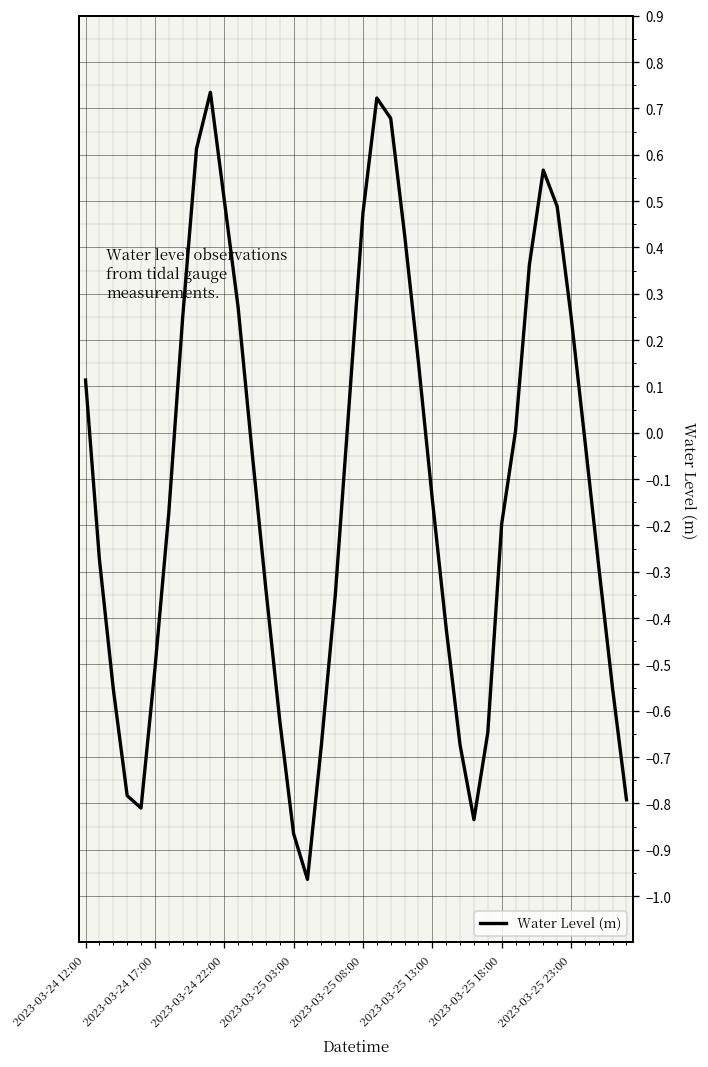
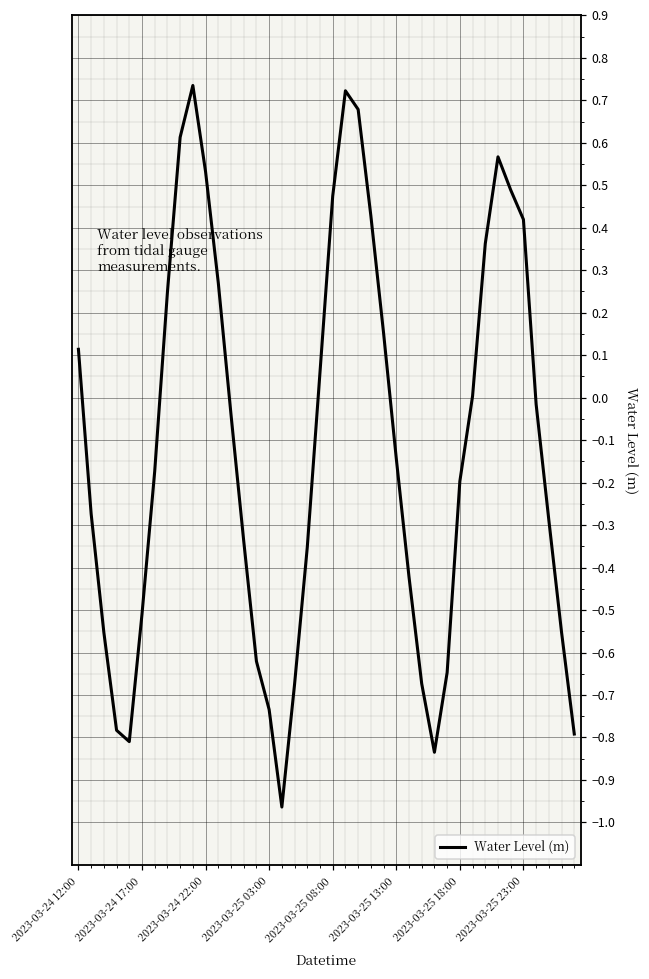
2023-03-24 22:00: 0.50 -> 0.53
2023-03-25 03:00: -0.87 -> -0.73
2023-03-25 23:00: 0.25 -> 0.42
